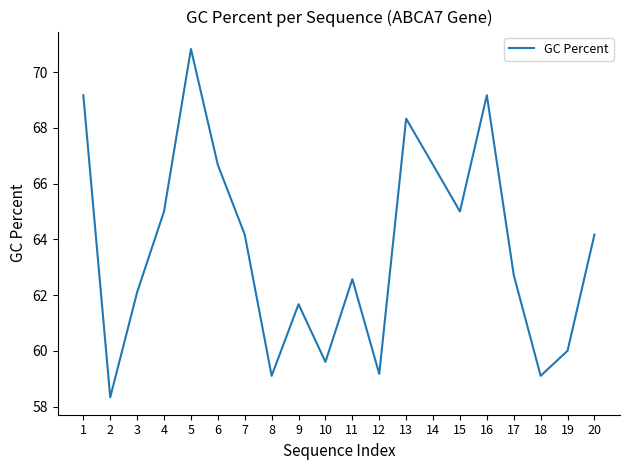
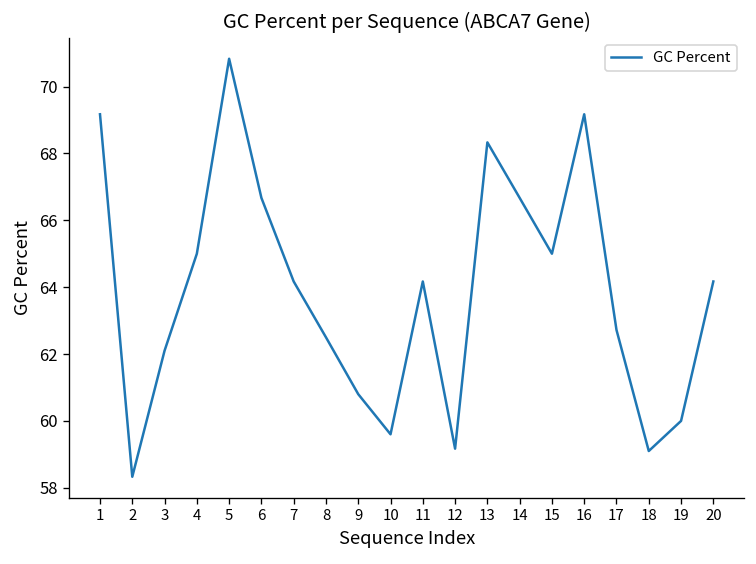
8: 59.1 -> 62.5
9: 61.7 -> 60.8
11: 62.6 -> 64.2
